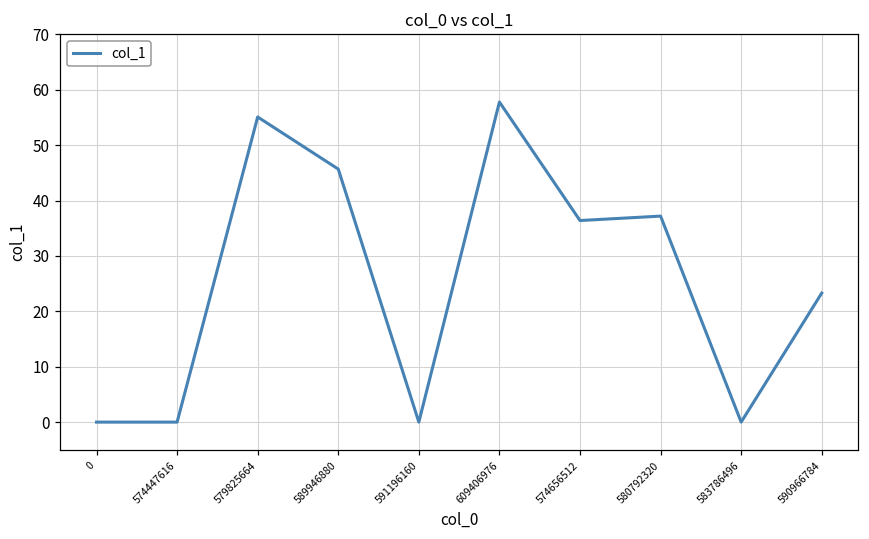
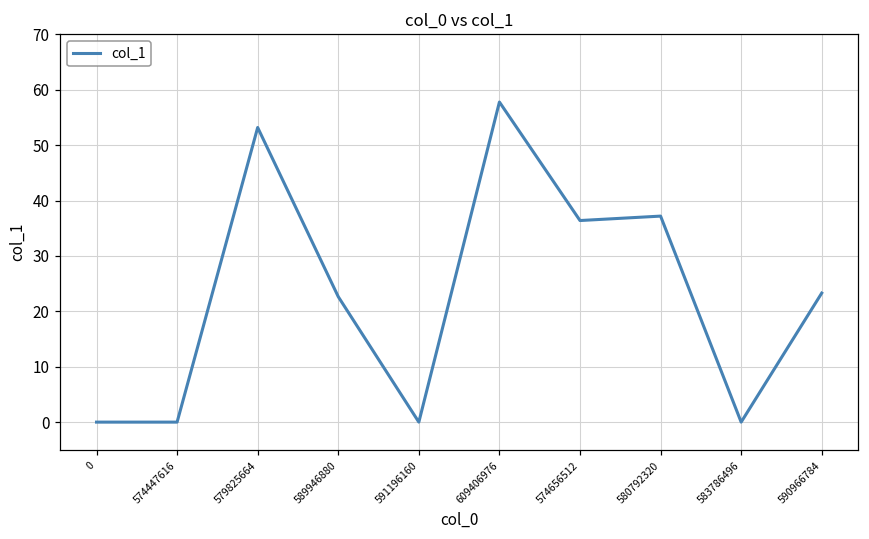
579825664: 55 -> 53
589946880: 46 -> 23
